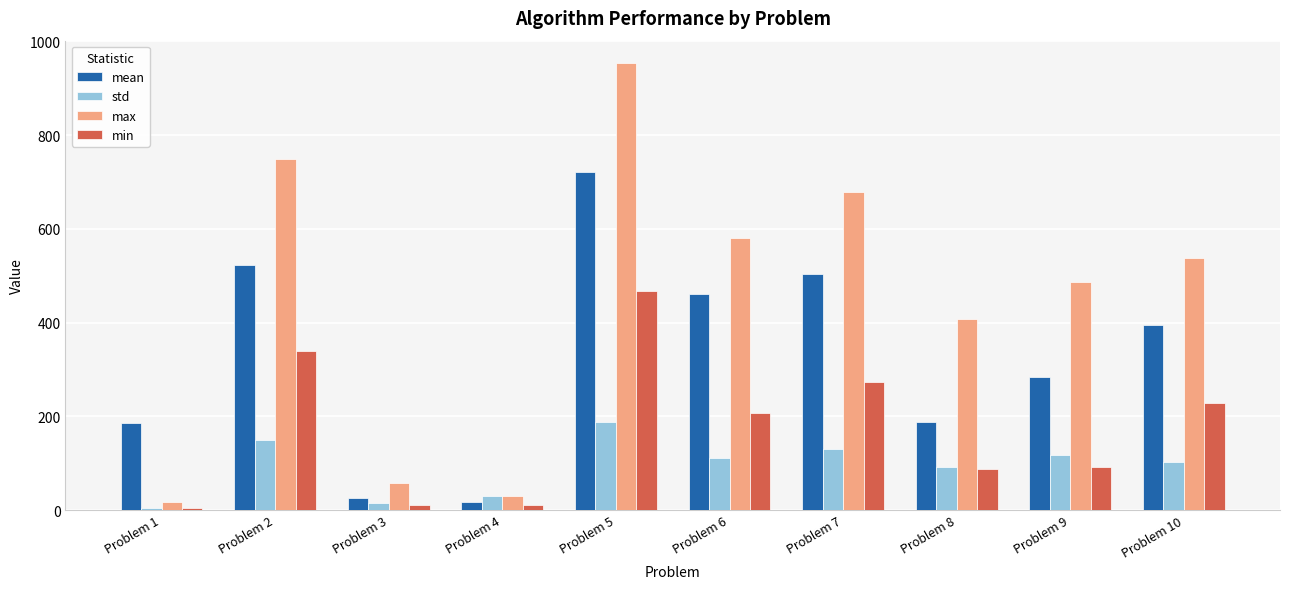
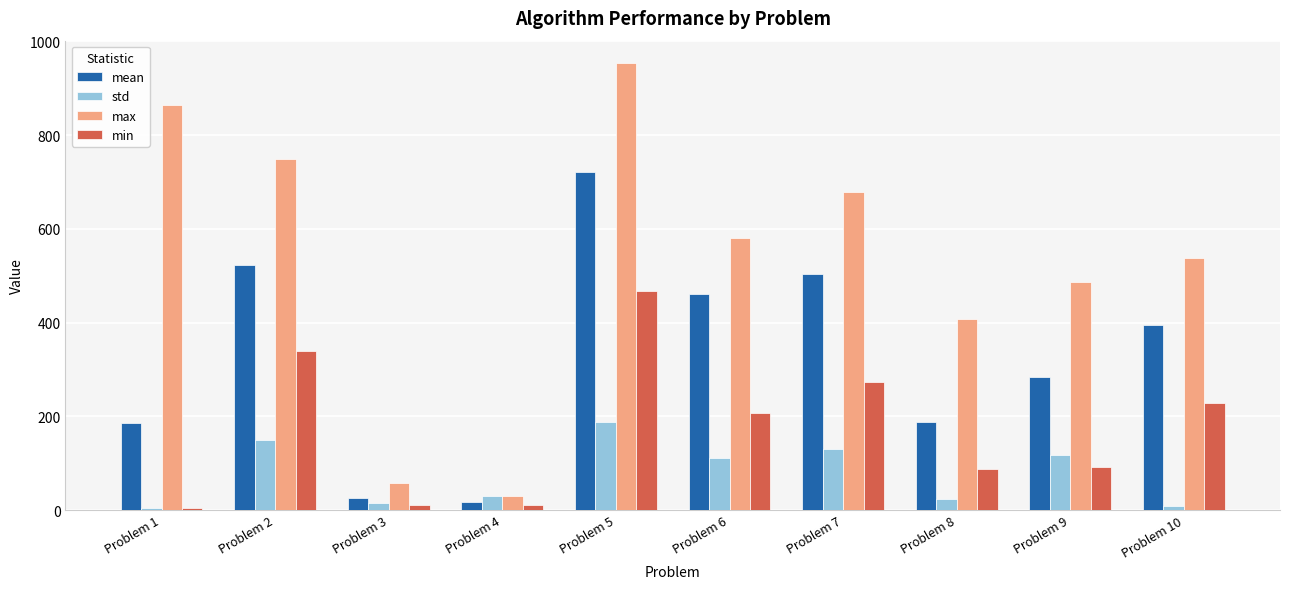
max, Problem 1: 20 -> 860
std, Problem 8: 90 -> 20
std, Problem 10: 100 -> 10
